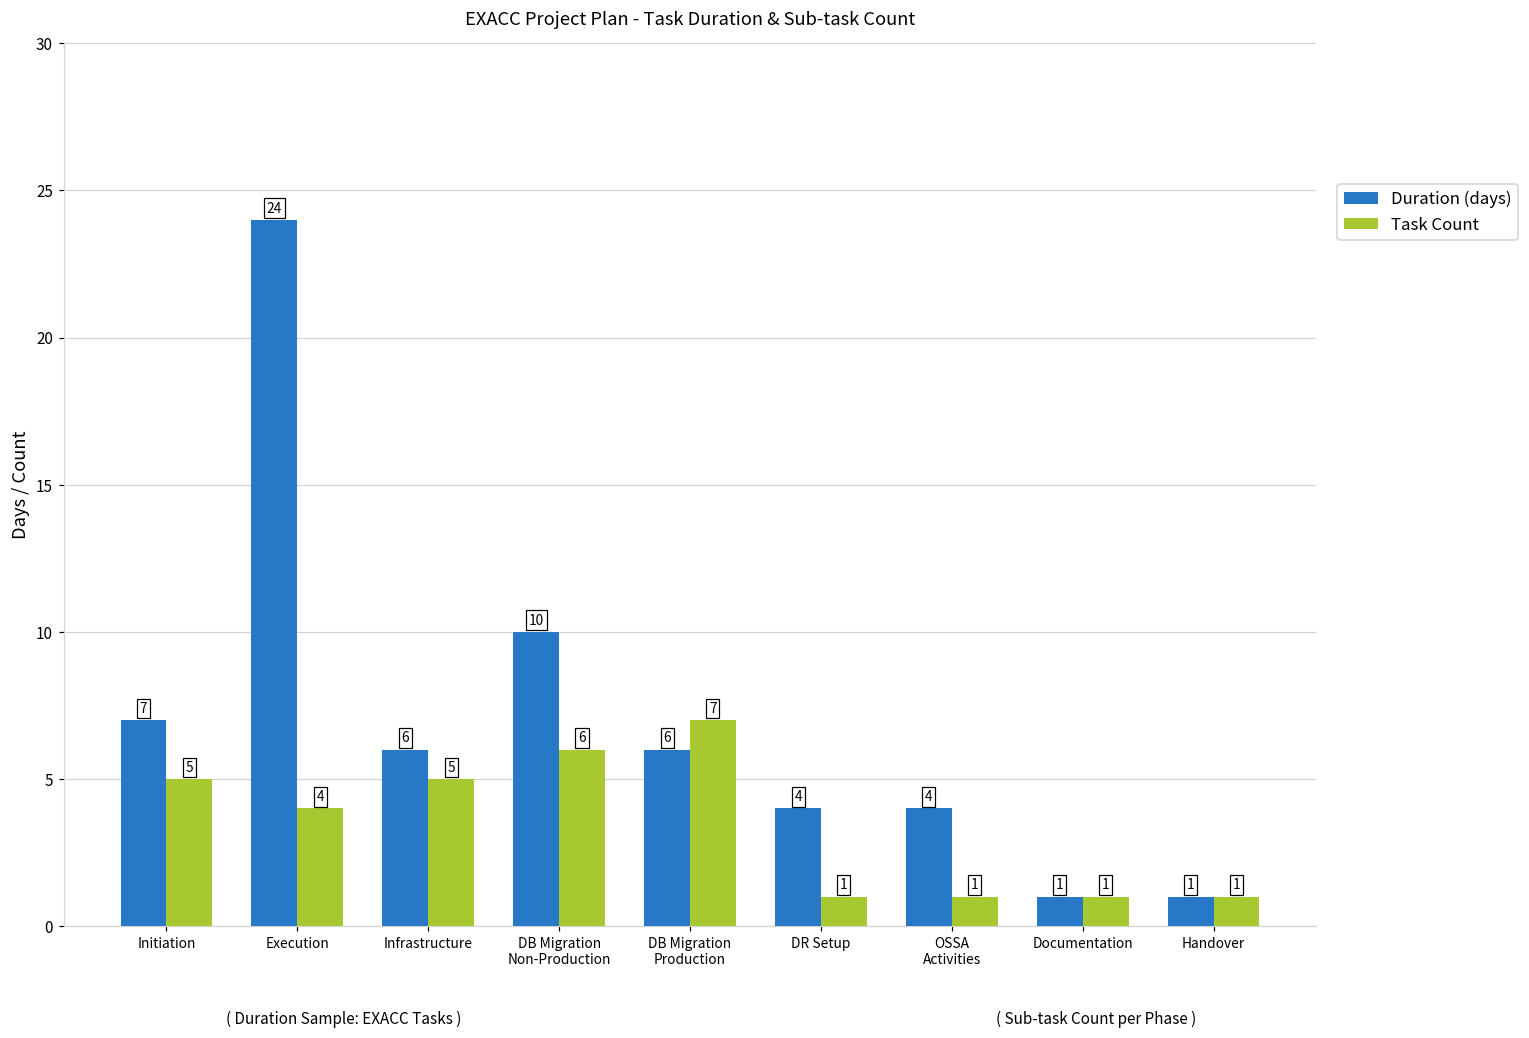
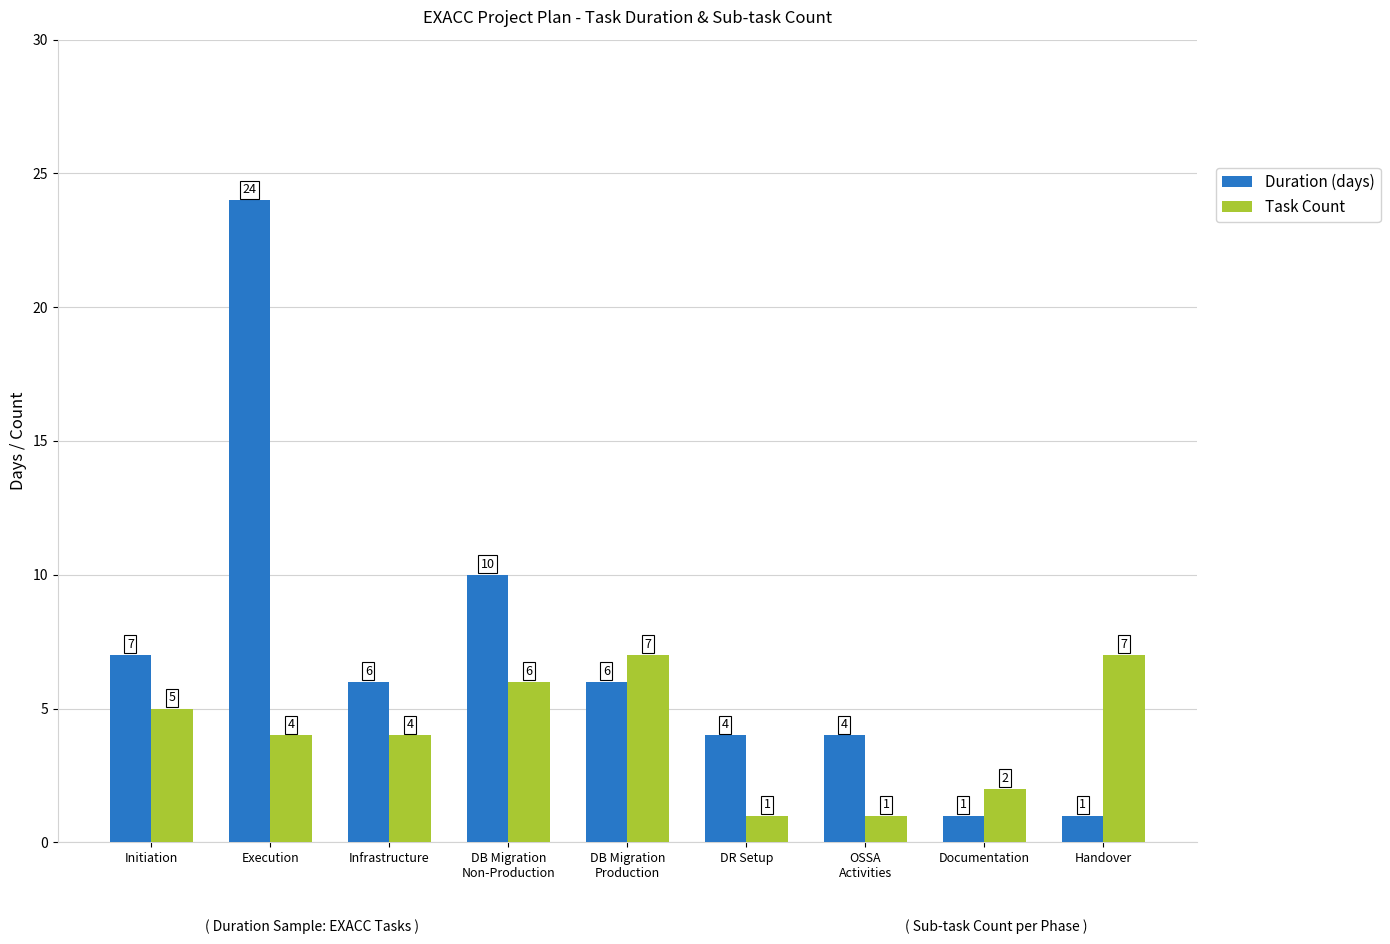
Task Count, Infrastructure: 5 -> 4
Task Count, Documentation: 1 -> 2
Task Count, Handover: 1 -> 7
